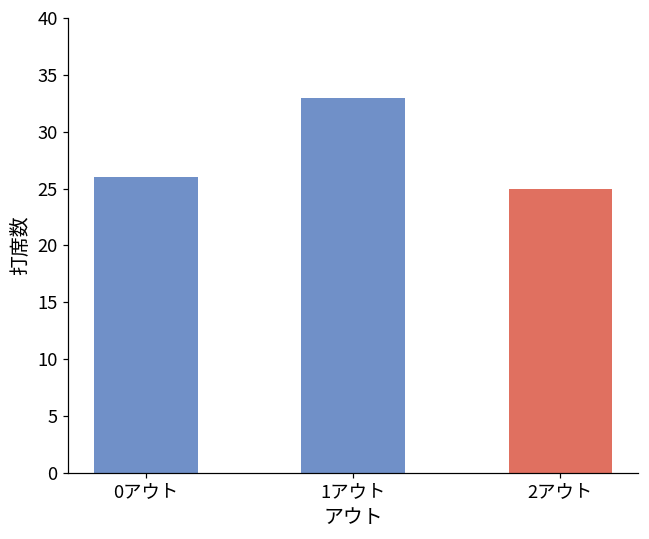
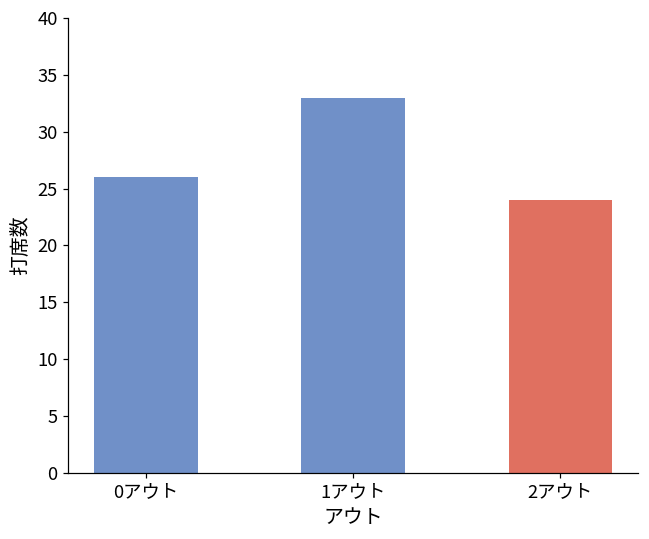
2アウト: 25 -> 24
